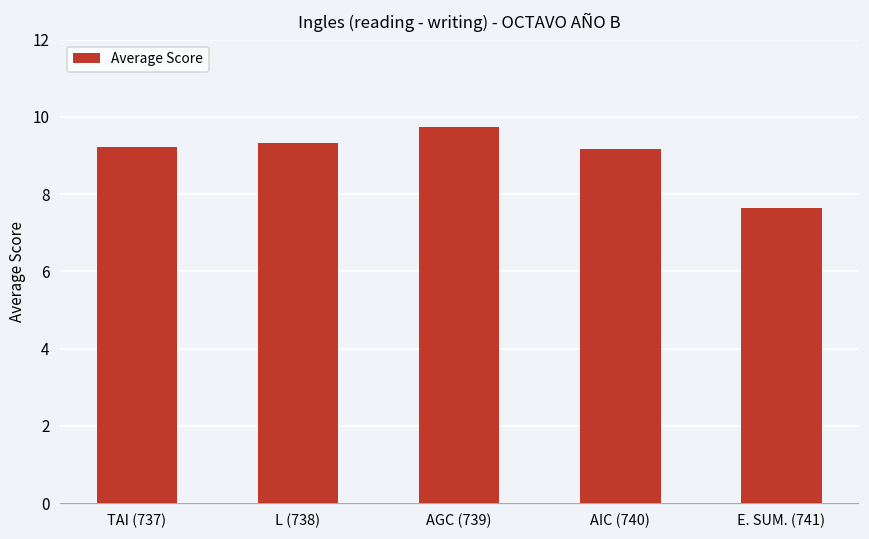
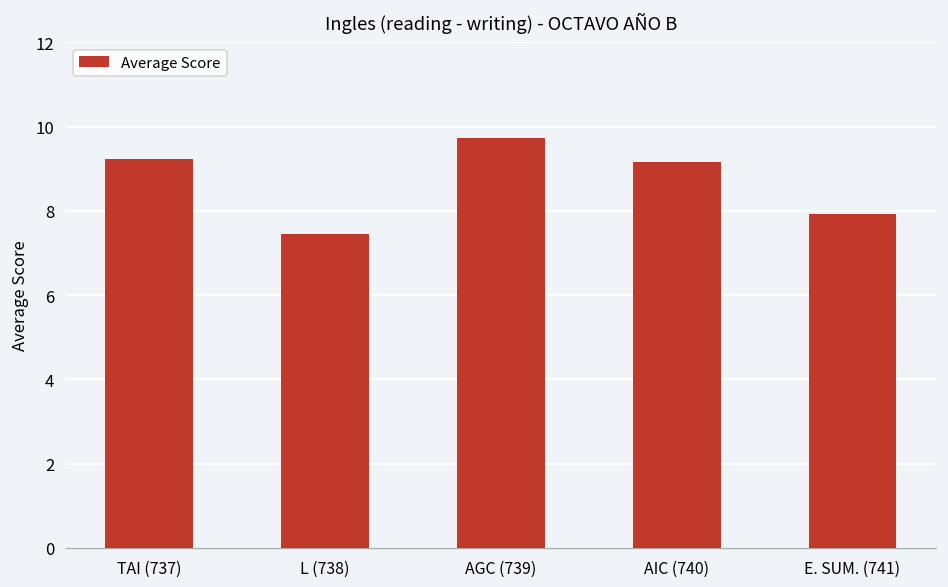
L (738): 9.3 -> 7.5
E. SUM. (741): 7.7 -> 7.9
